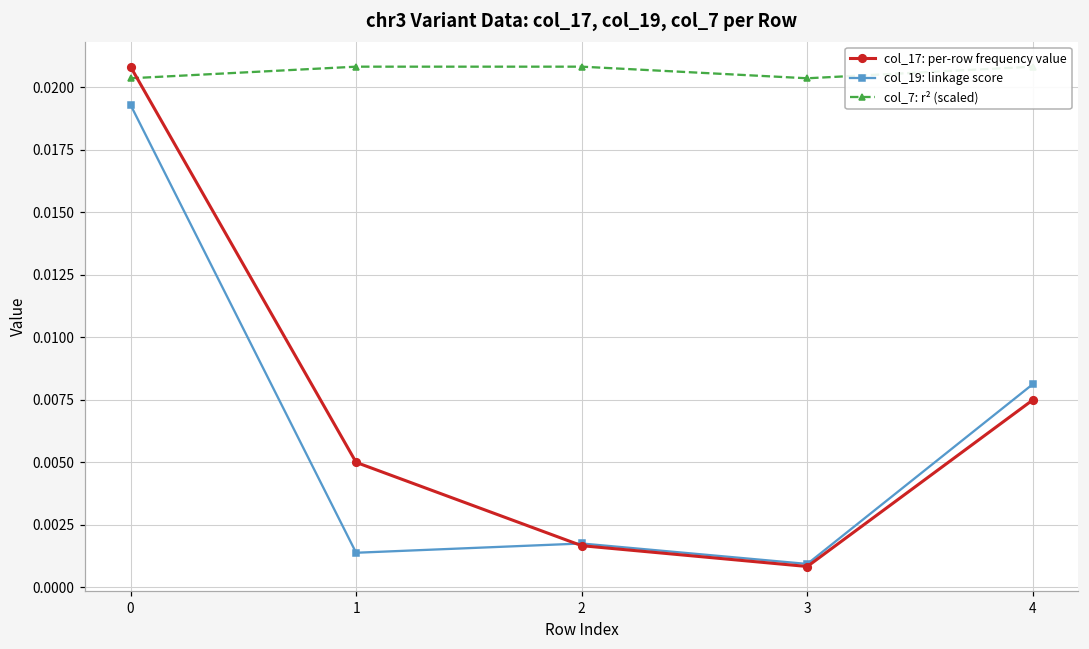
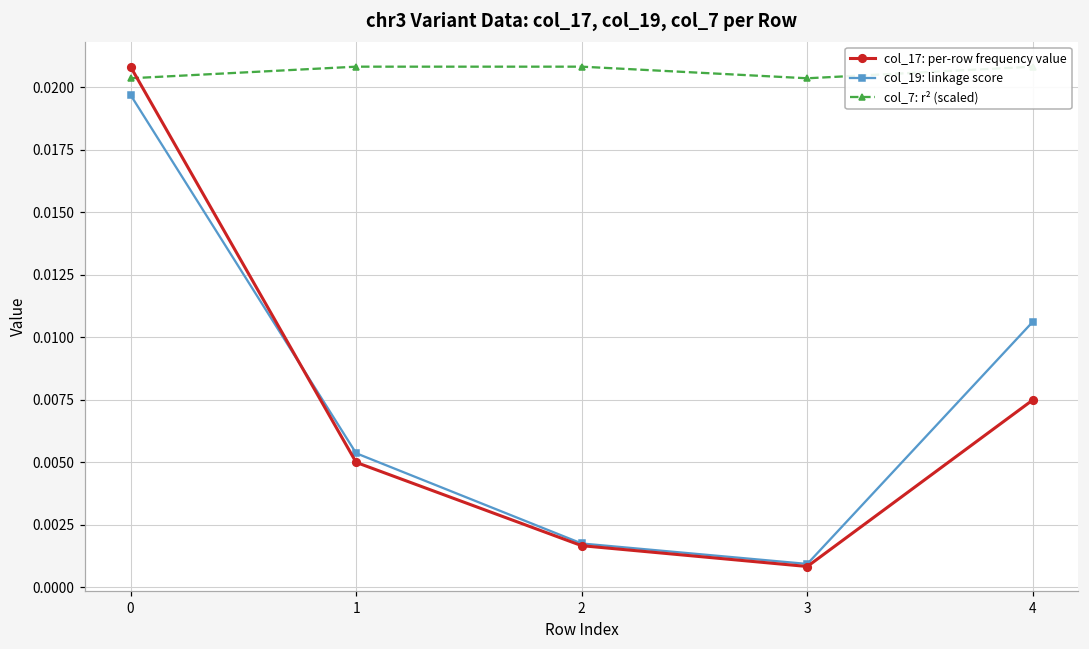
col_19: linkage score, 0: 0.0193 -> 0.0197
col_19: linkage score, 1: 0.0014 -> 0.0054
col_19: linkage score, 4: 0.0081 -> 0.0106
